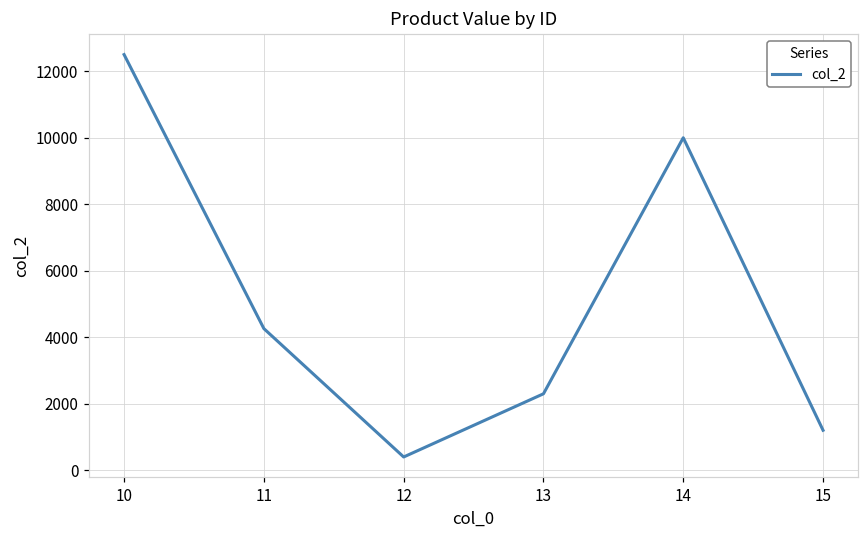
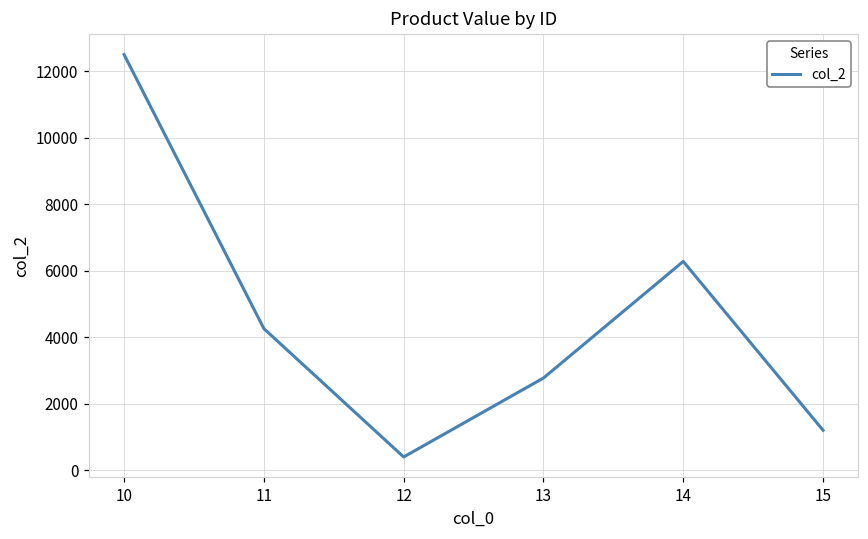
13: 2300 -> 2800
14: 10000 -> 6300
